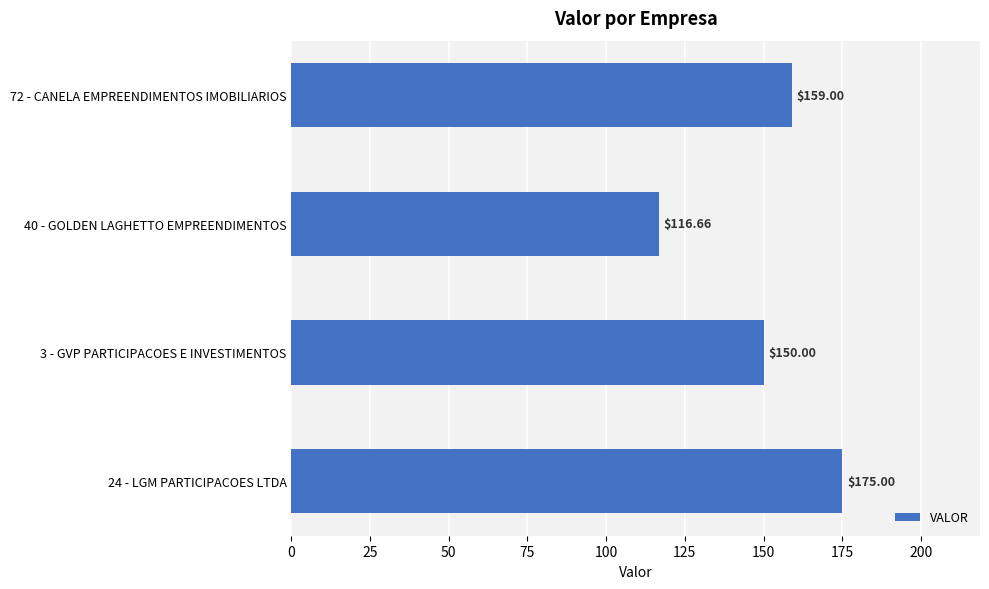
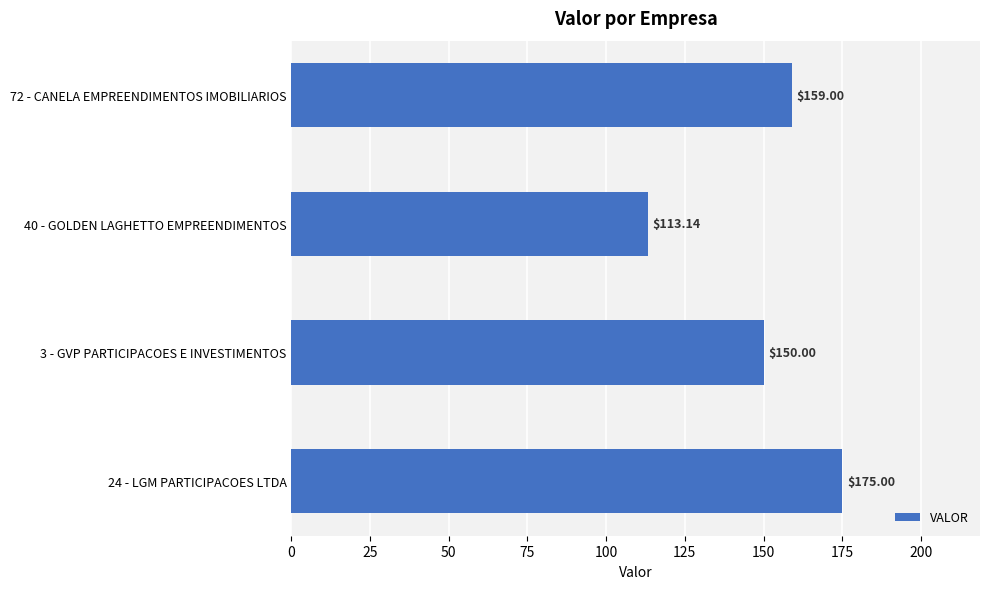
40 - GOLDEN LAGHETTO EMPREENDIMENTOS: $116.66 -> $113.14
